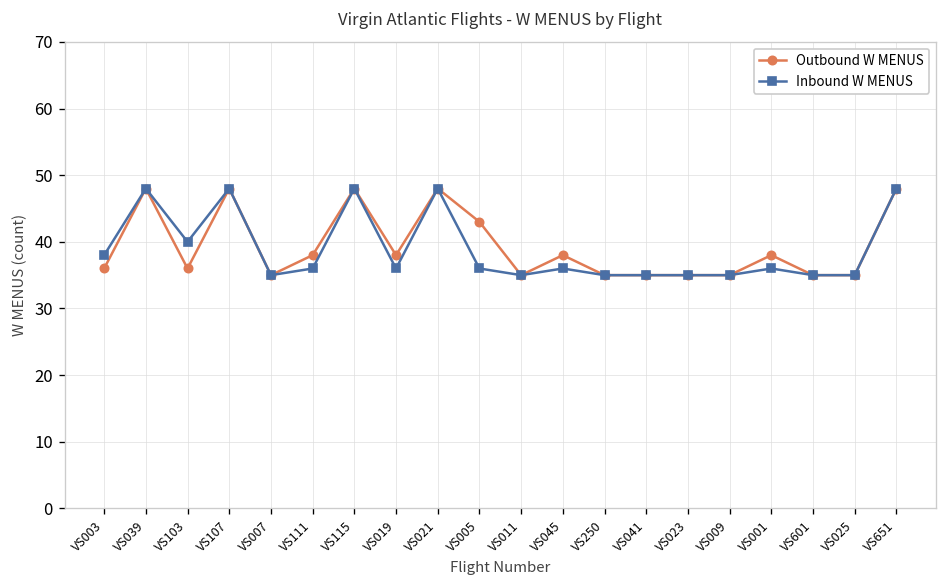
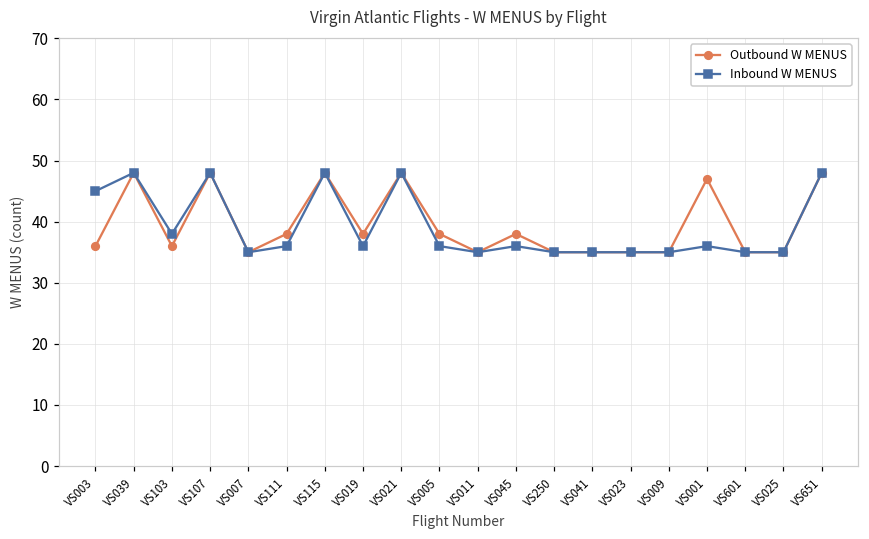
Inbound W MENUS, VS003: 38 -> 45
Inbound W MENUS, VS103: 40 -> 38
Outbound W MENUS, VS005: 43 -> 38
Outbound W MENUS, VS001: 38 -> 47
